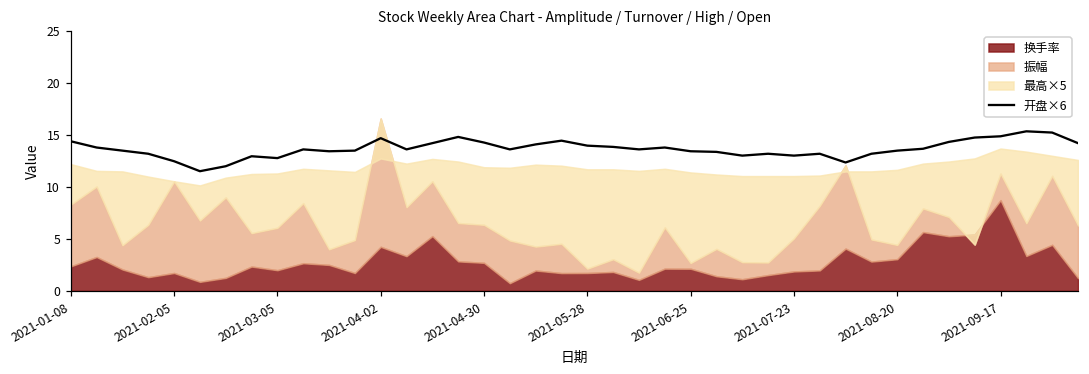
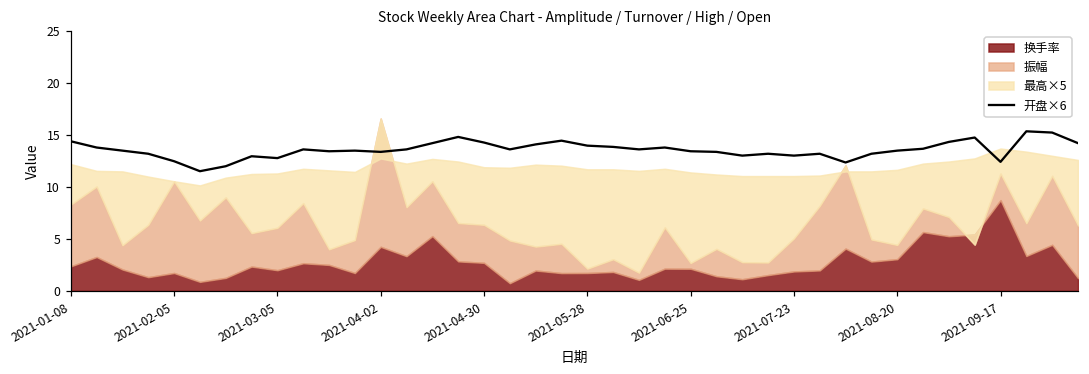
开盘×6, 2021-04-02: 15 -> 13
开盘×6, 2021-09-17: 15 -> 12
